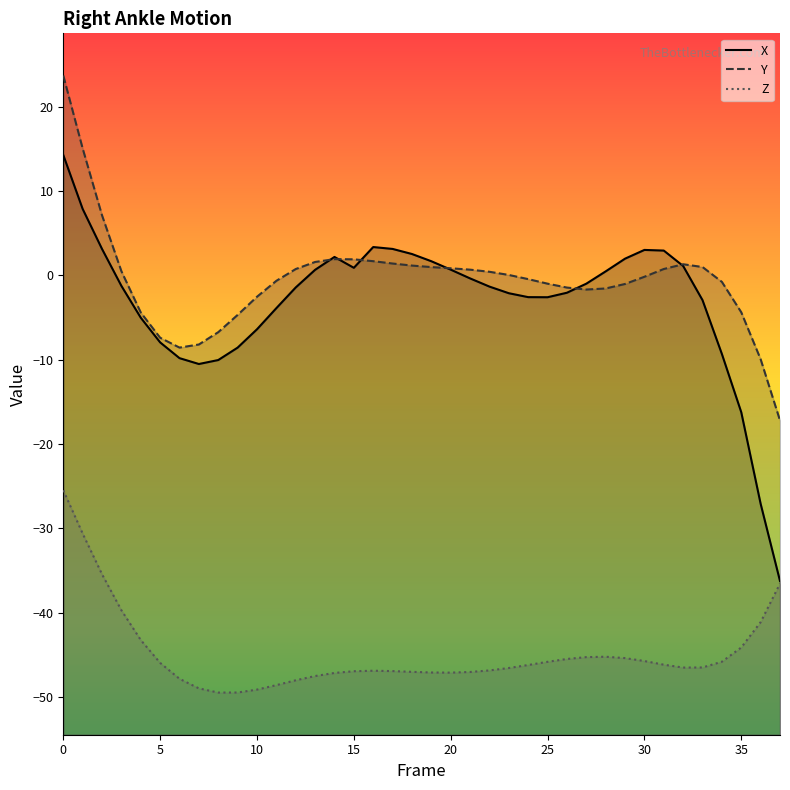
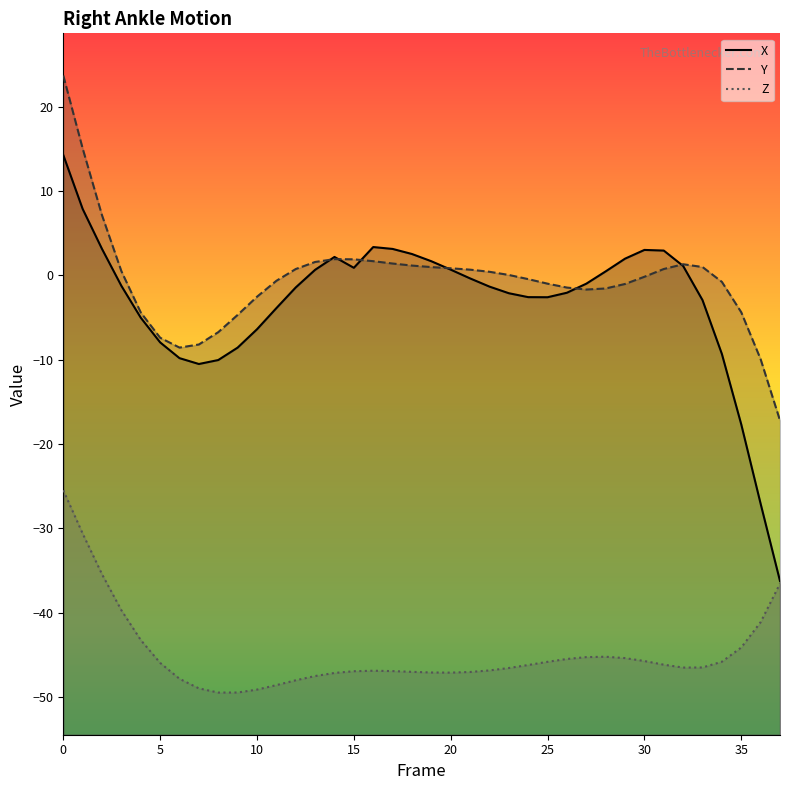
X, 35: -16 -> -18
